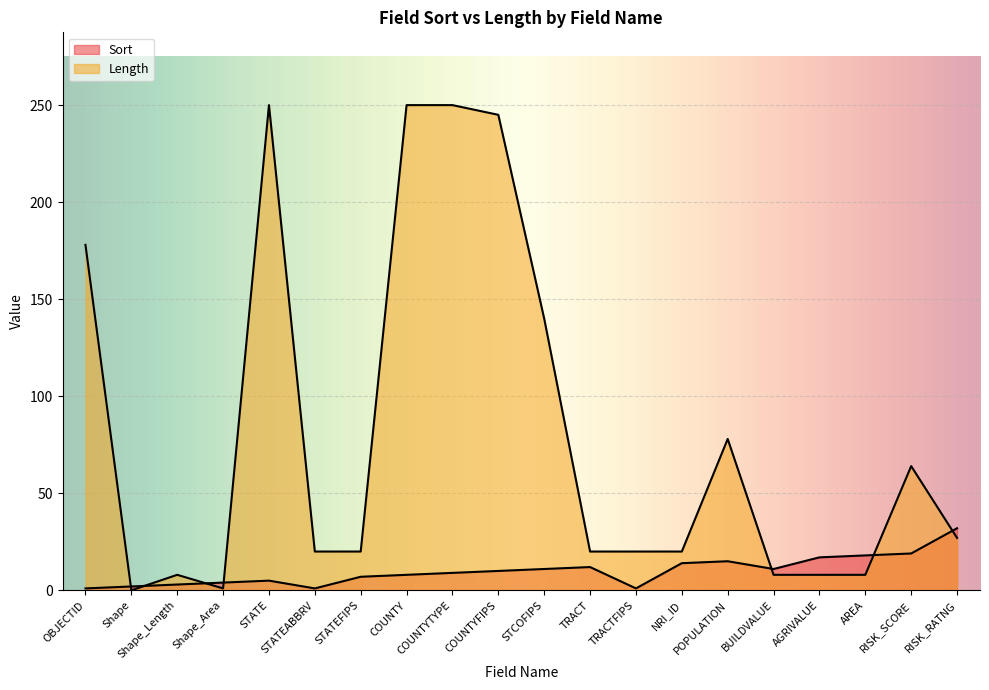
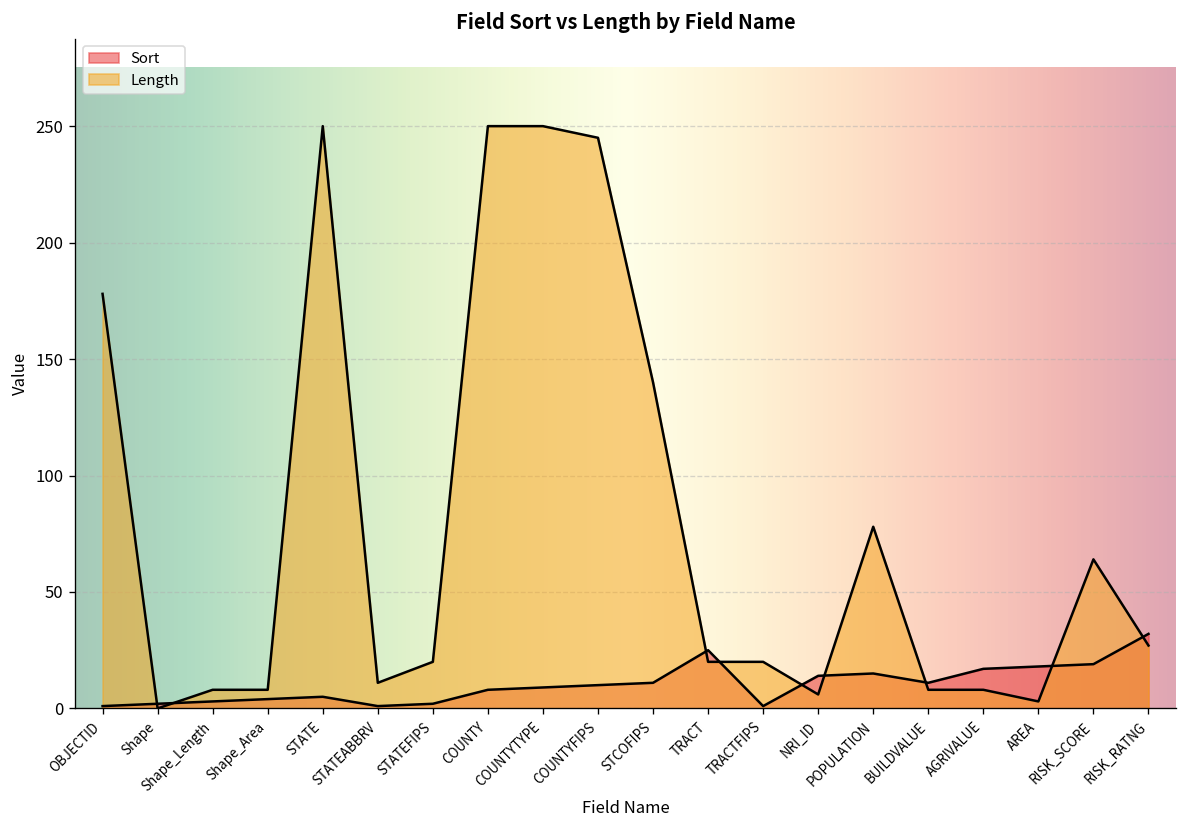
Length, Shape_Area: 1 -> 8
Length, STATEABBRV: 20 -> 11
Sort, STATEFIPS: 7 -> 2
Sort, TRACT: 12 -> 25
Length, NRI_ID: 20 -> 6
Length, AREA: 8 -> 3
